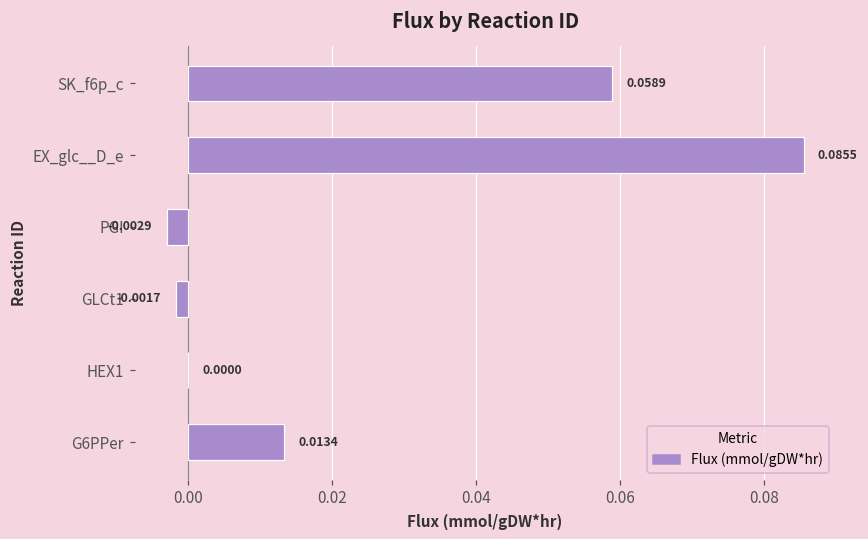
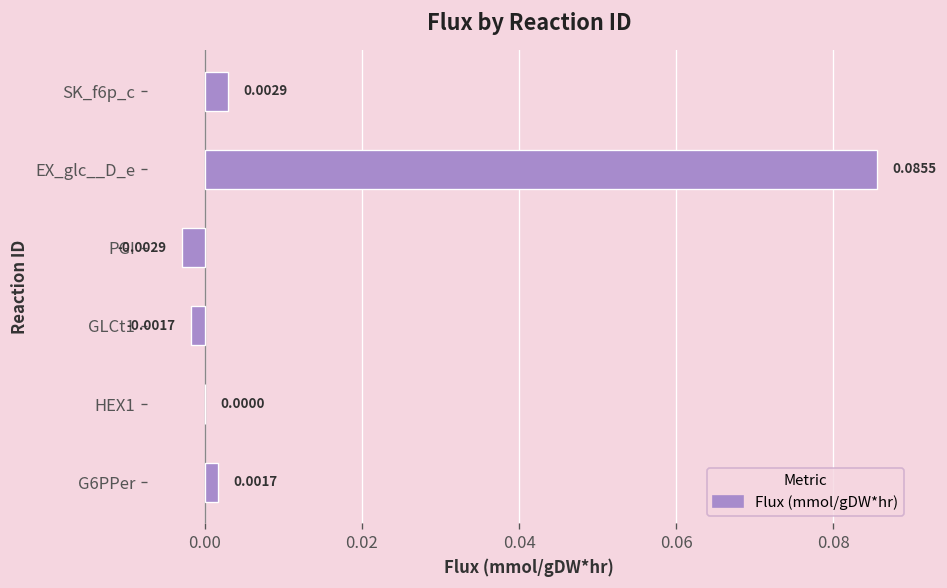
SK_f6p_c: 0.0589 -> 0.0029
G6PPer: 0.0134 -> 0.0017
